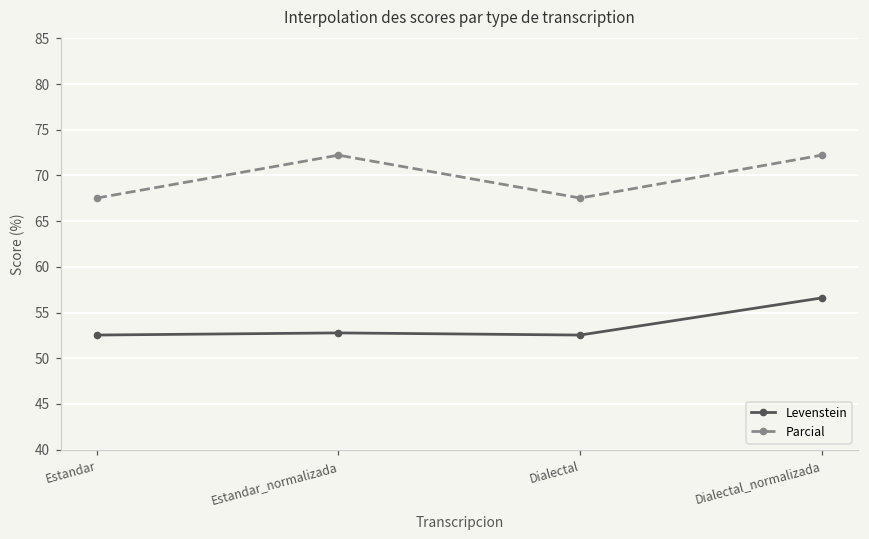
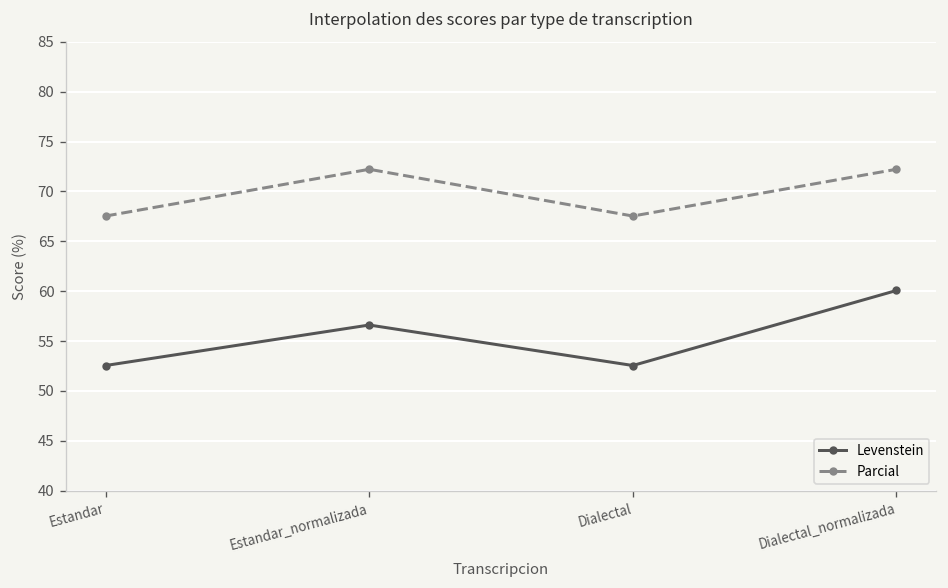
Levenstein, Estandar_normalizada: 53 -> 57
Levenstein, Dialectal_normalizada: 57 -> 60
